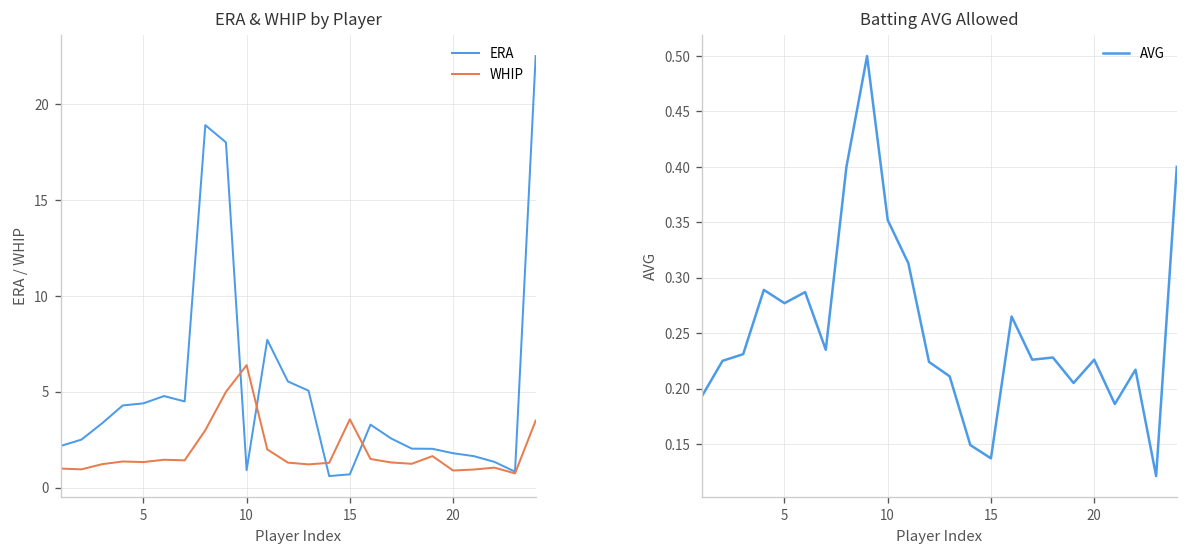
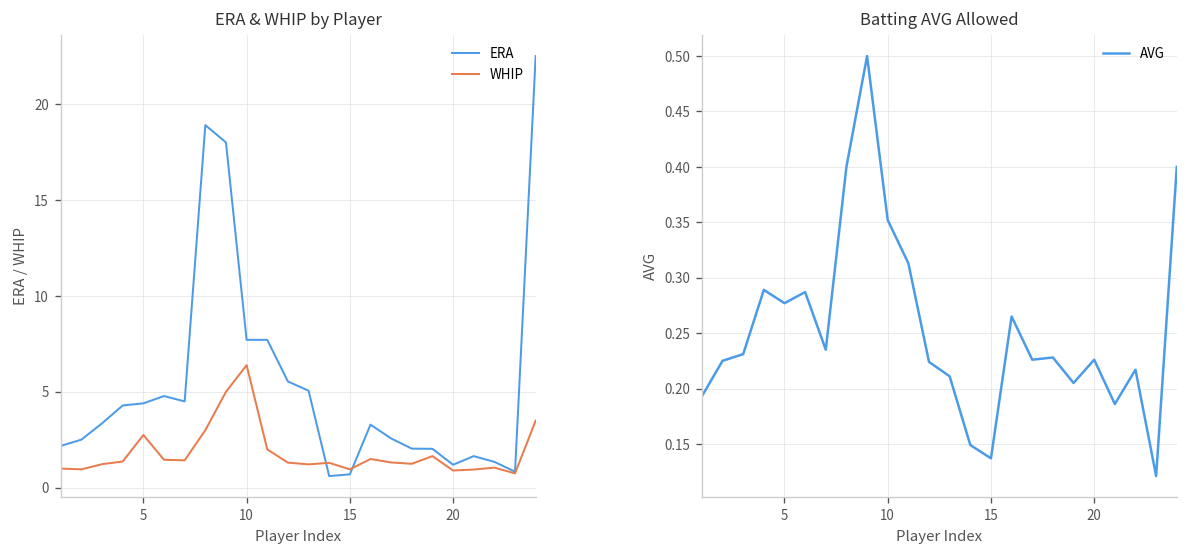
ERA & WHIP by Player, WHIP, 5: 1.3 -> 2.8
ERA & WHIP by Player, ERA, 10: 0.9 -> 7.7
ERA & WHIP by Player, WHIP, 15: 3.6 -> 1.0
ERA & WHIP by Player, ERA, 20: 1.8 -> 1.2
